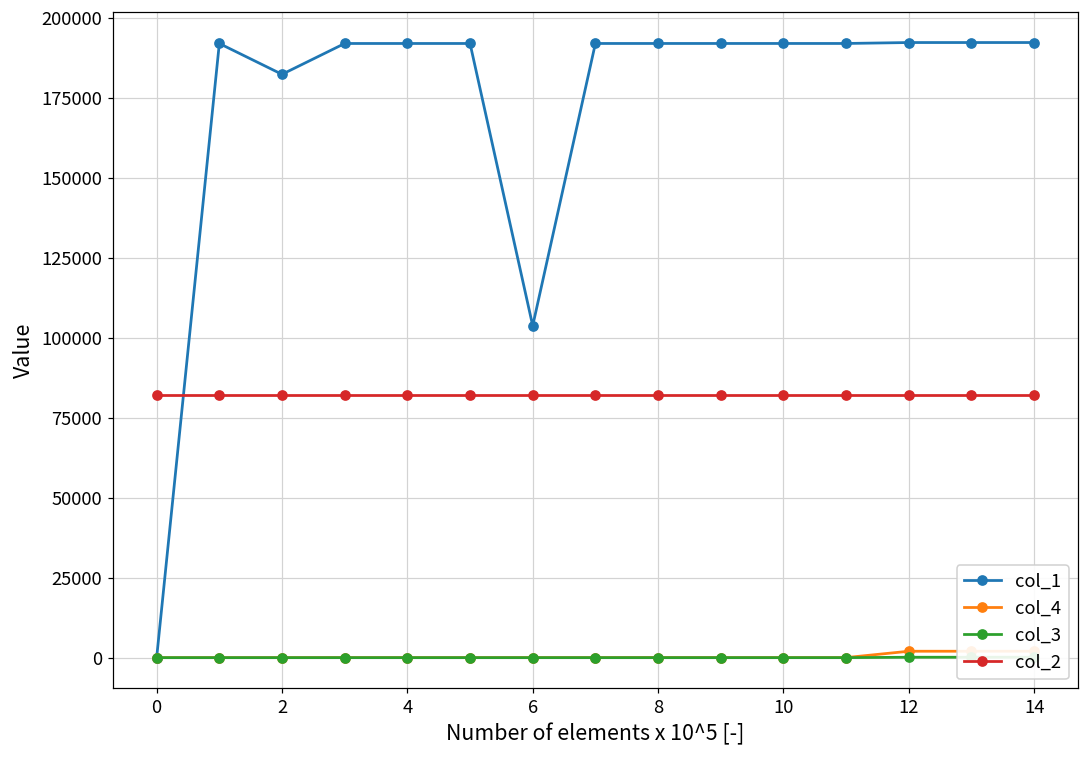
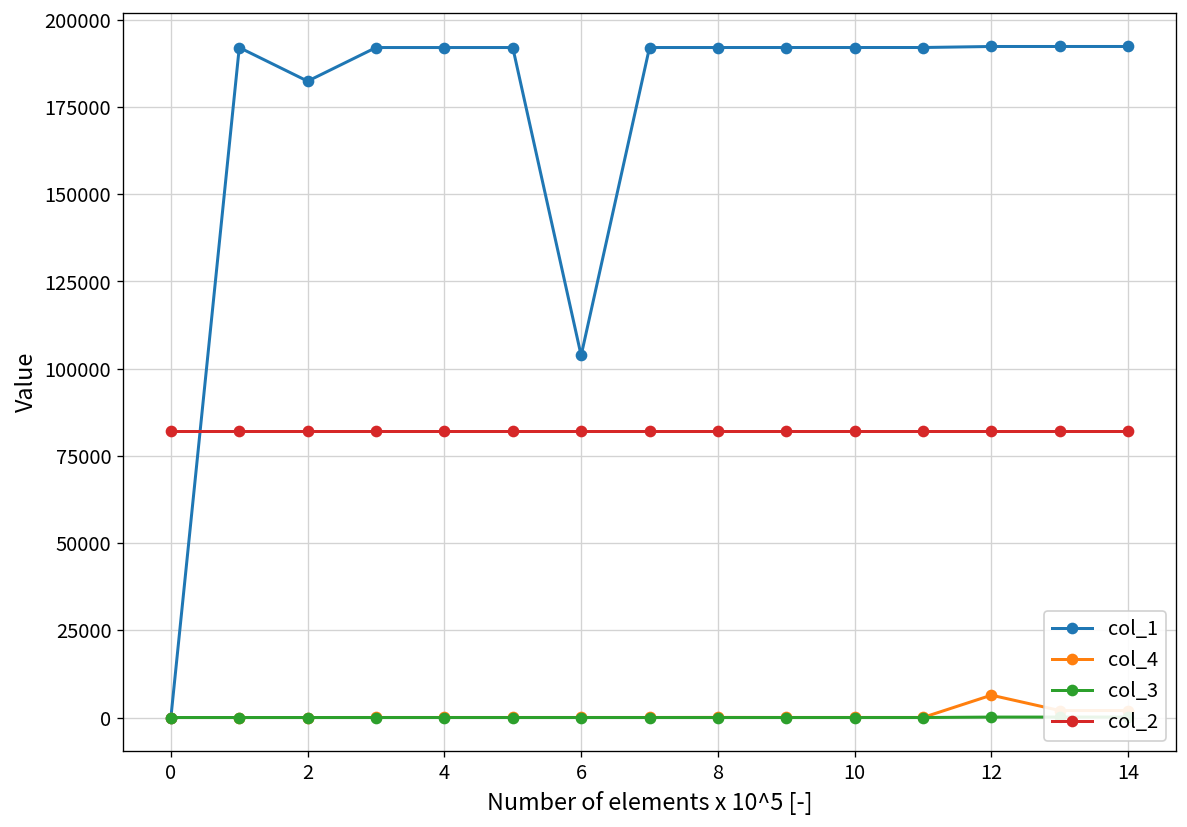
col_4, 12: 2000 -> 6000
